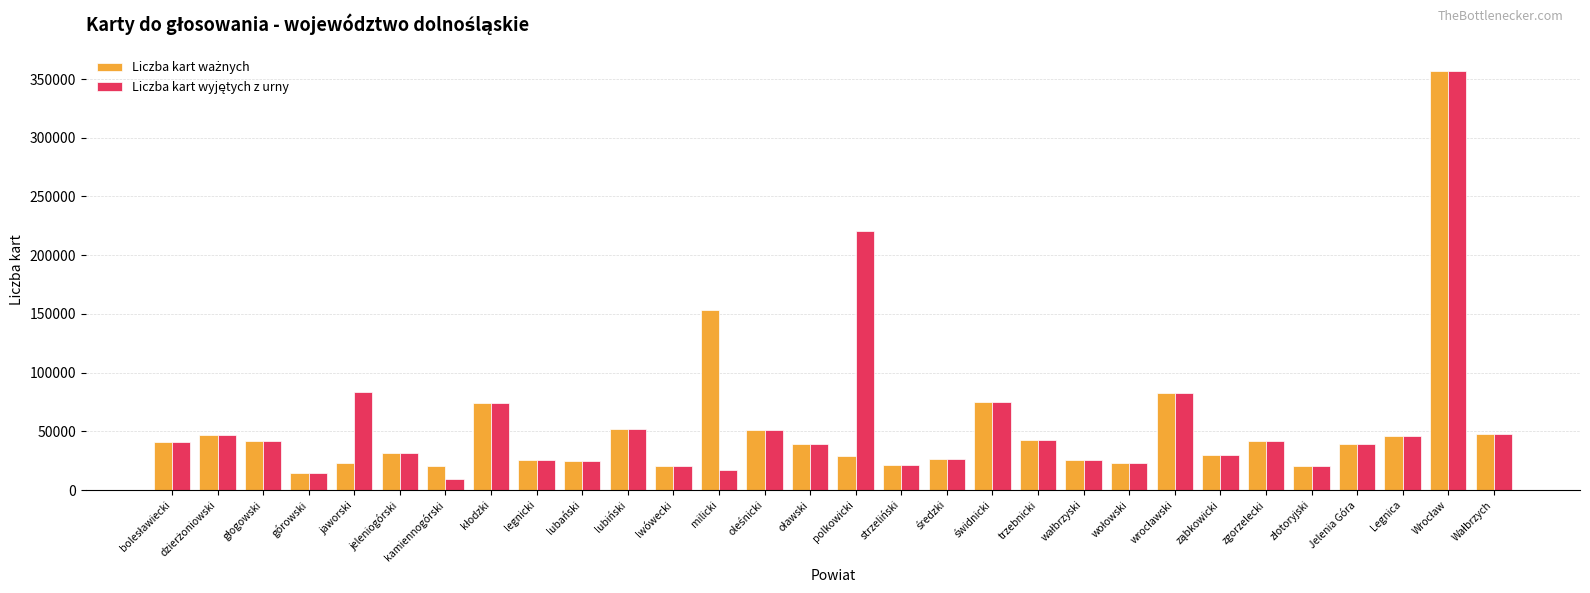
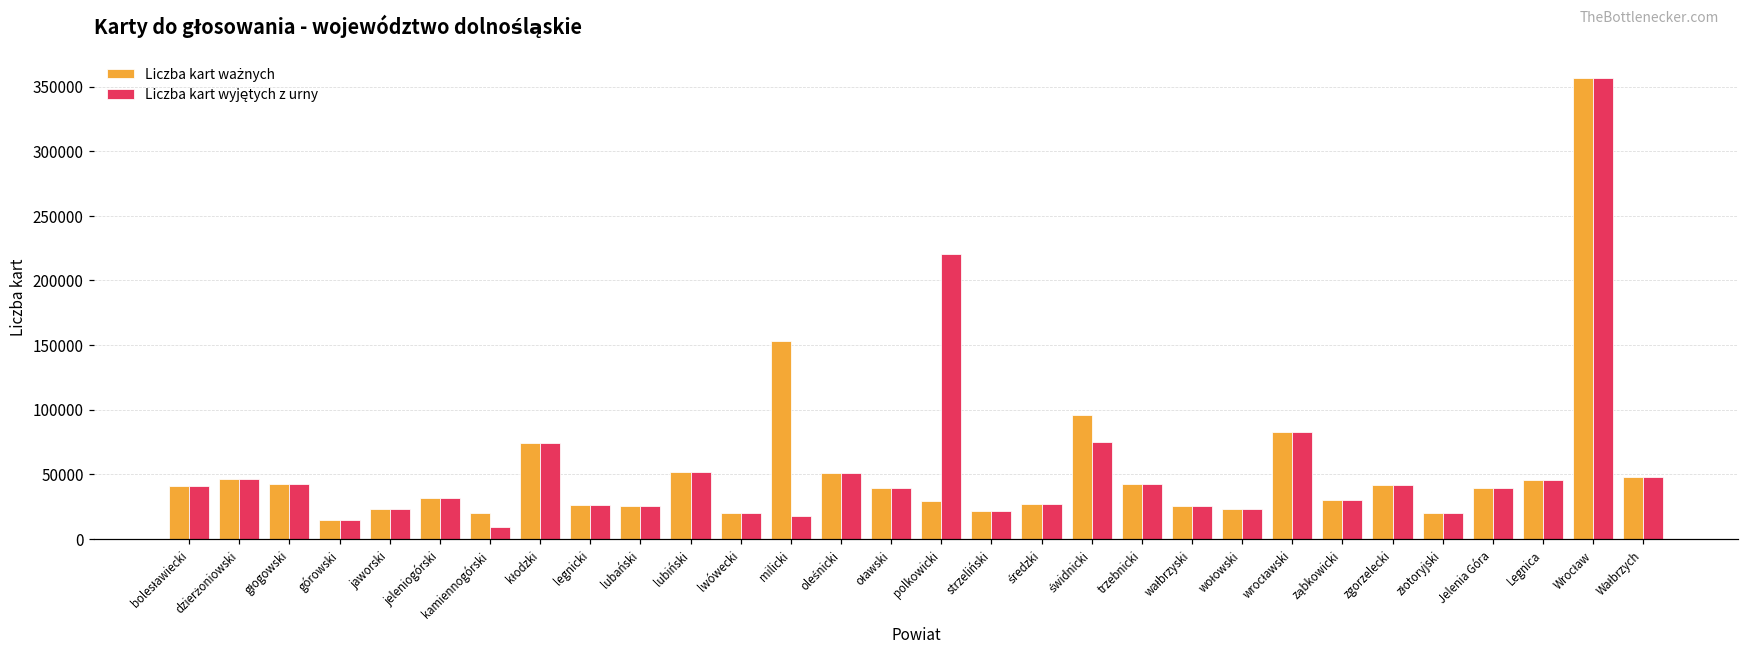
Liczba kart wyjętych z urny, jaworski: 83000 -> 23000
Liczba kart ważnych, świdnicki: 75000 -> 96000
